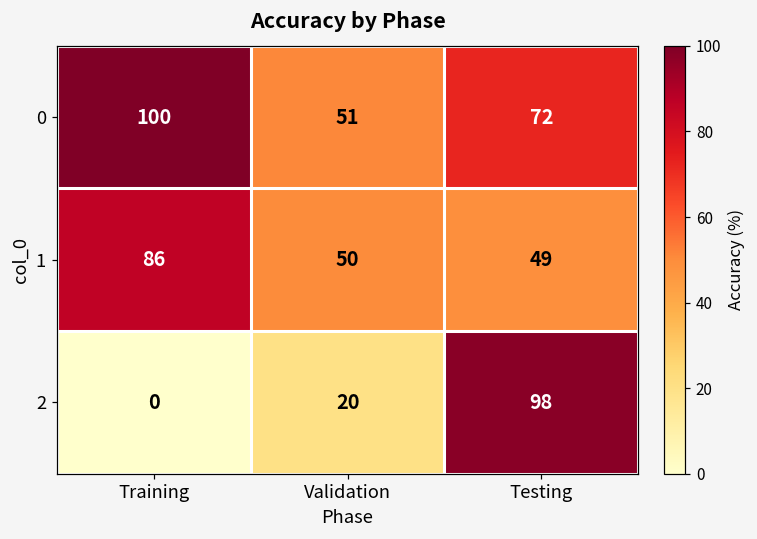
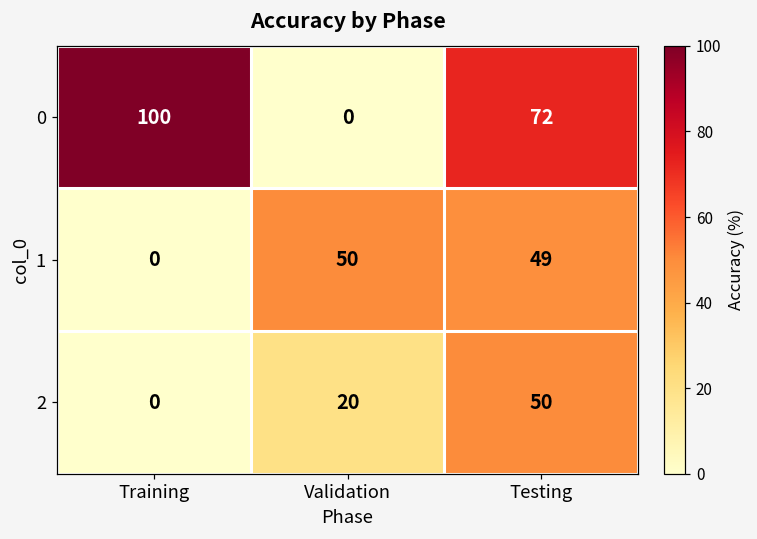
0, Validation: 51 -> 0
1, Training: 86 -> 0
2, Testing: 98 -> 50
